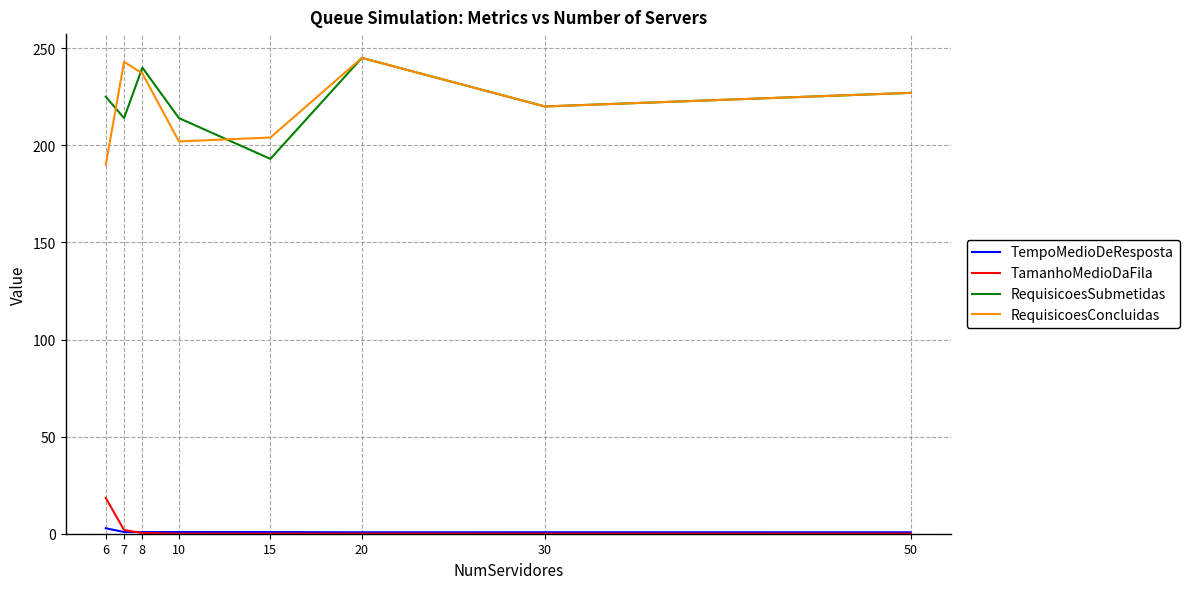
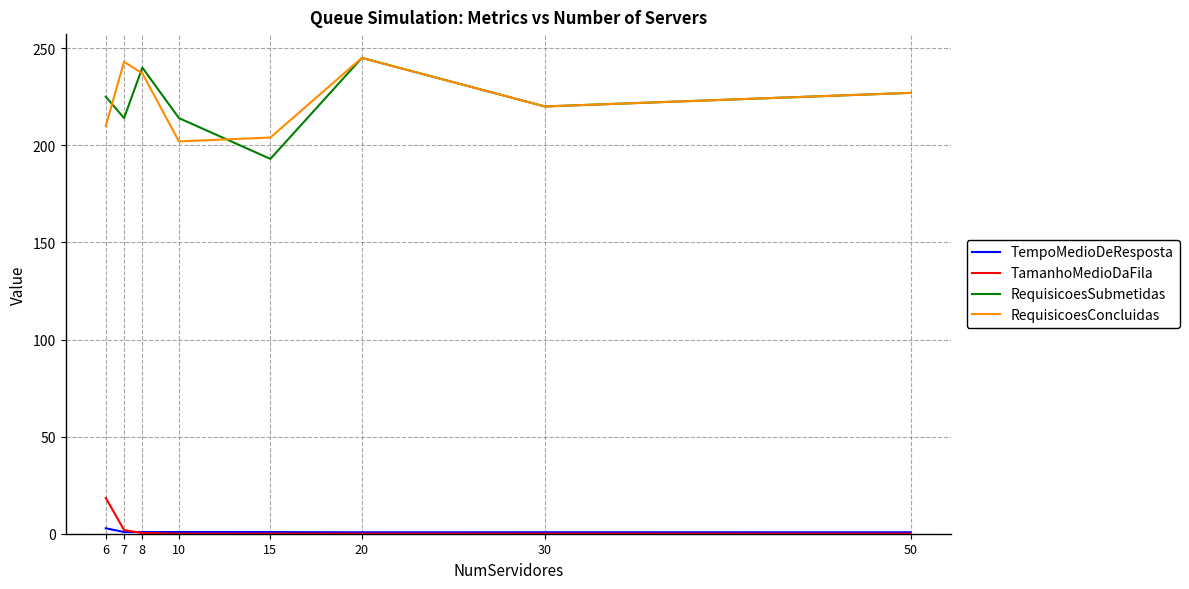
RequisicoesConcluidas, 6: 190 -> 210
